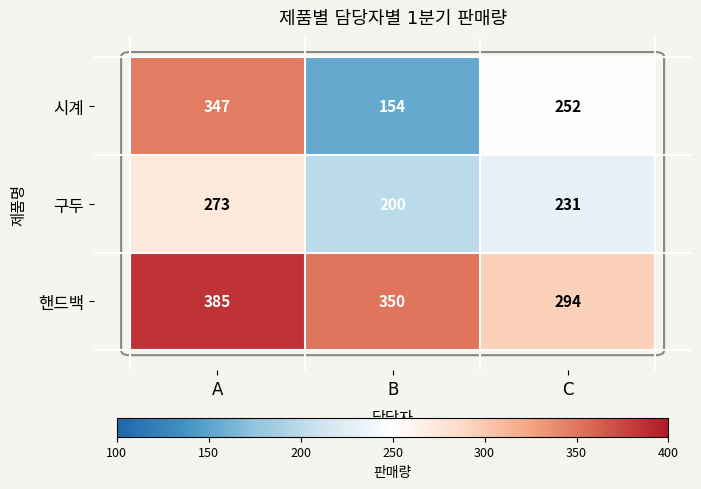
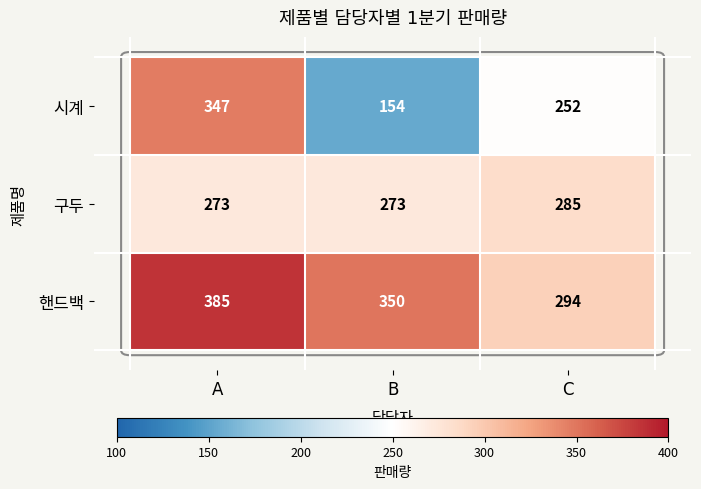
구두, B: 200 -> 273
구두, C: 231 -> 285
